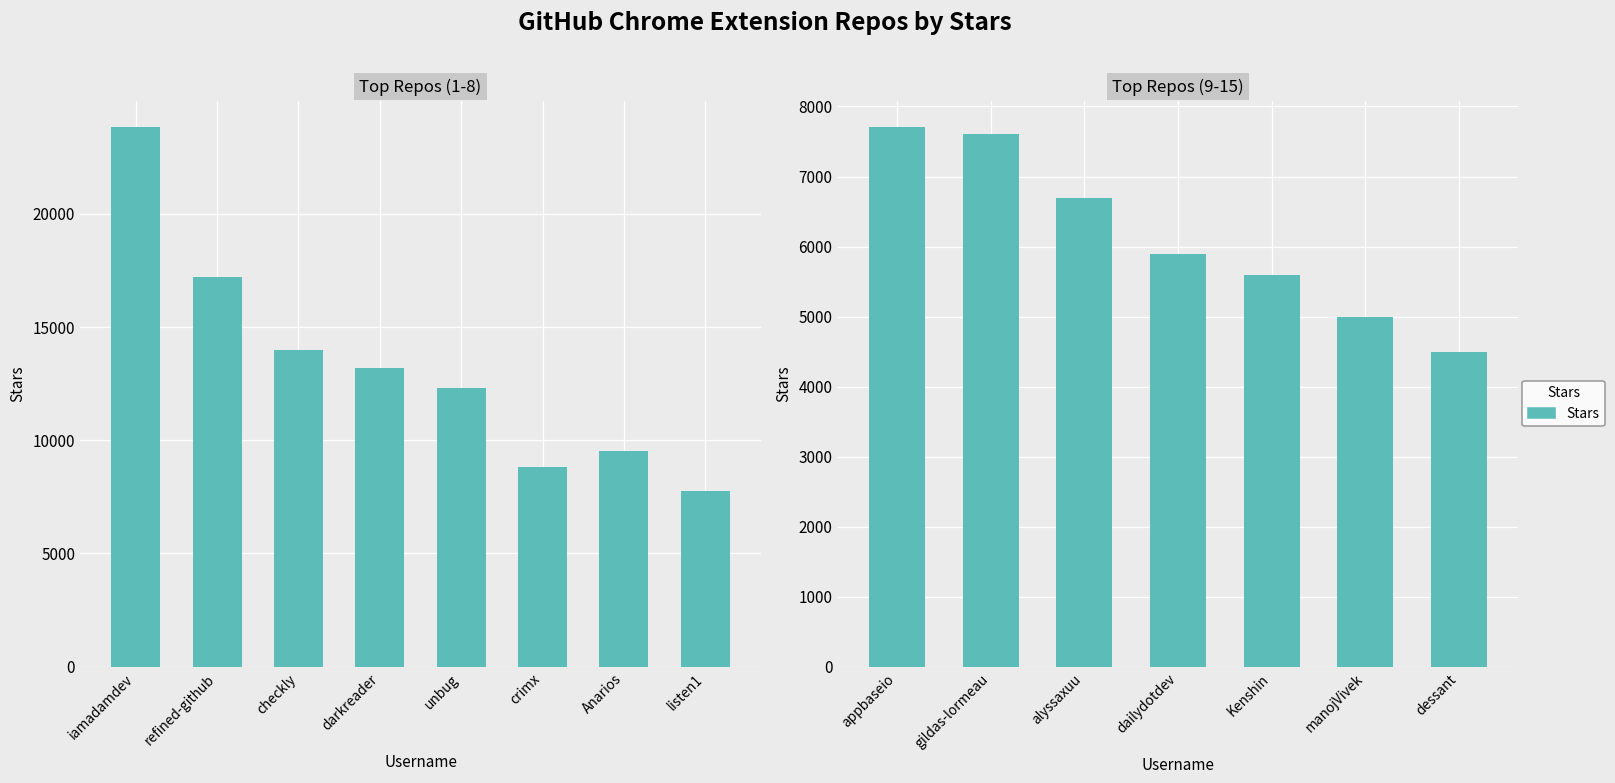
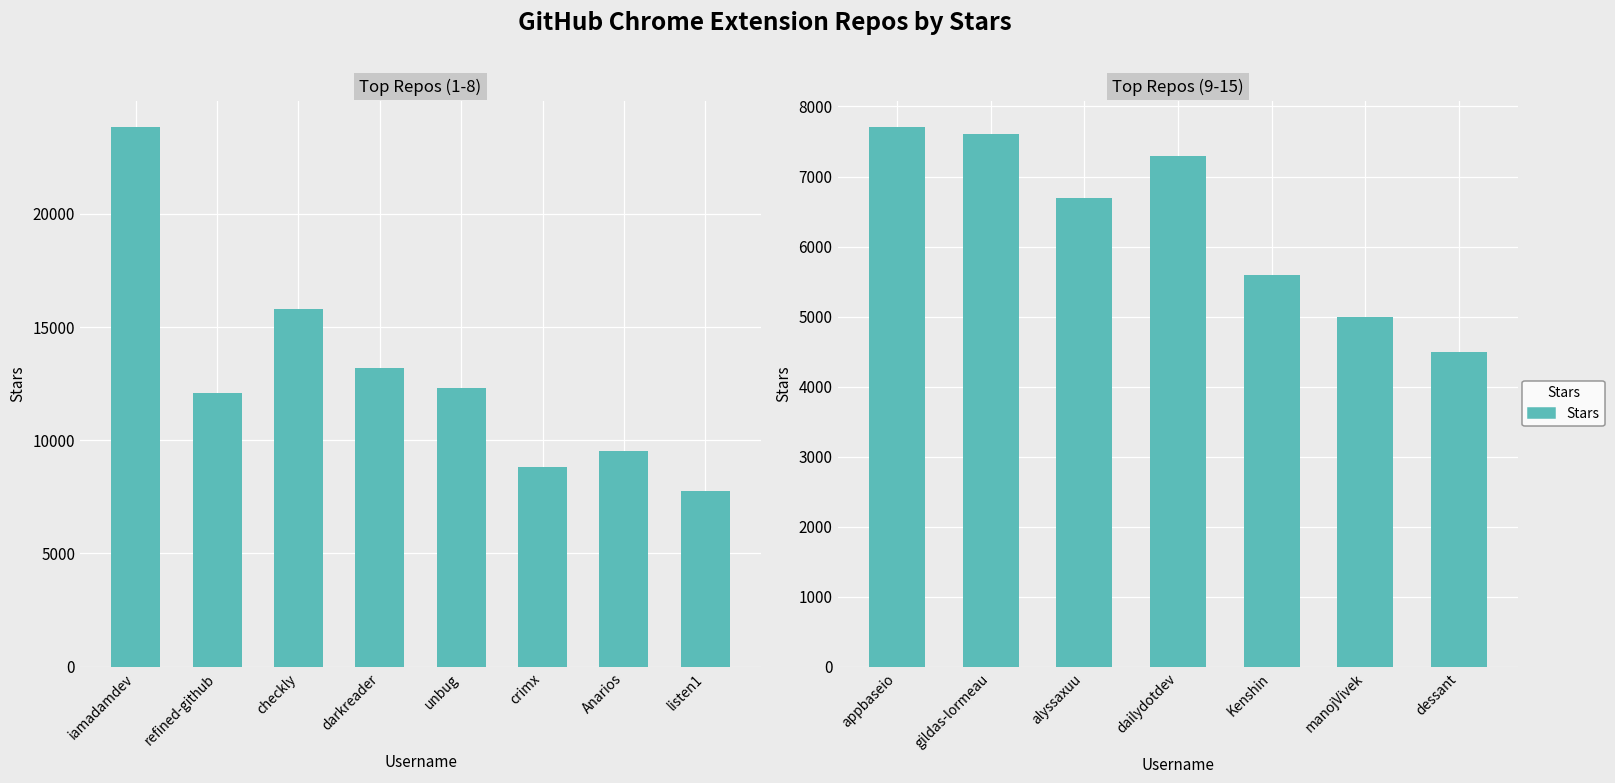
Top Repos (1-8), refined-github: 17200 -> 12100
Top Repos (1-8), checkly: 14000 -> 15800
Top Repos (9-15), dailydotdev: 5900 -> 7300
